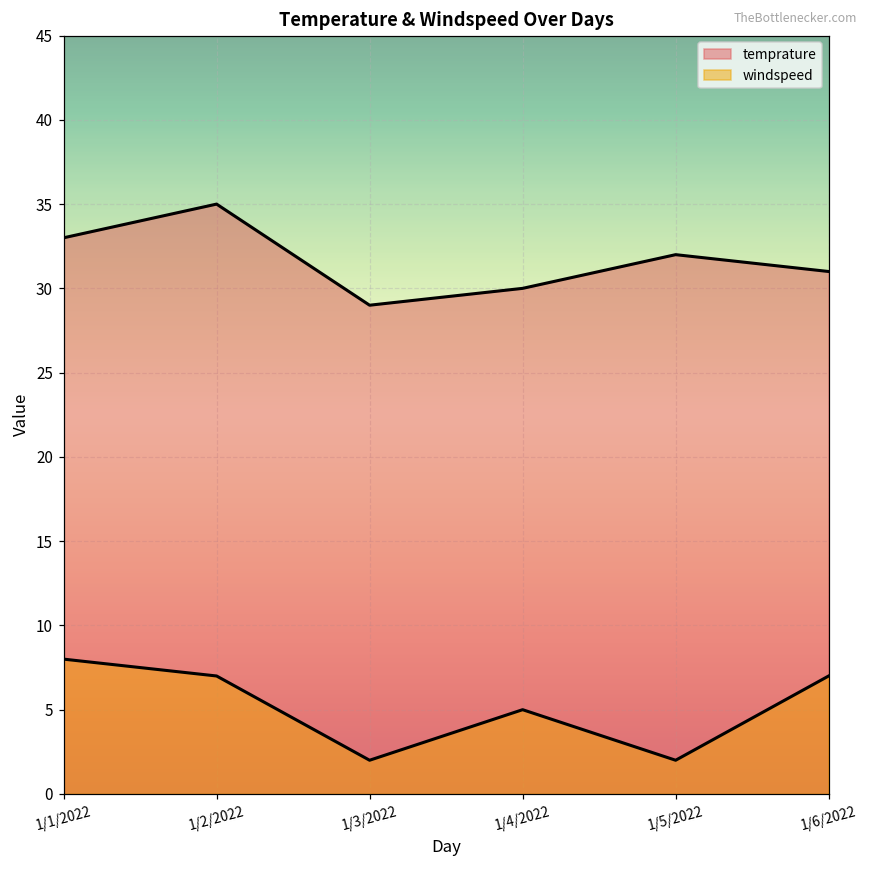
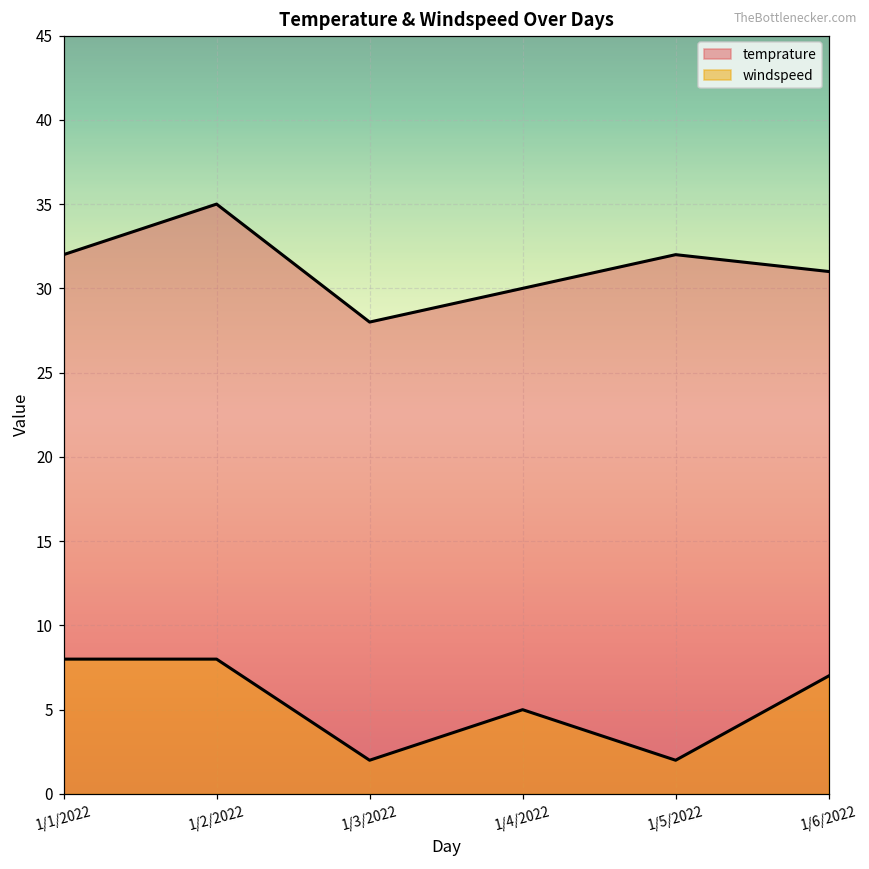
temprature, 1/1/2022: 33 -> 32
windspeed, 1/2/2022: 7 -> 8
temprature, 1/3/2022: 29 -> 28
